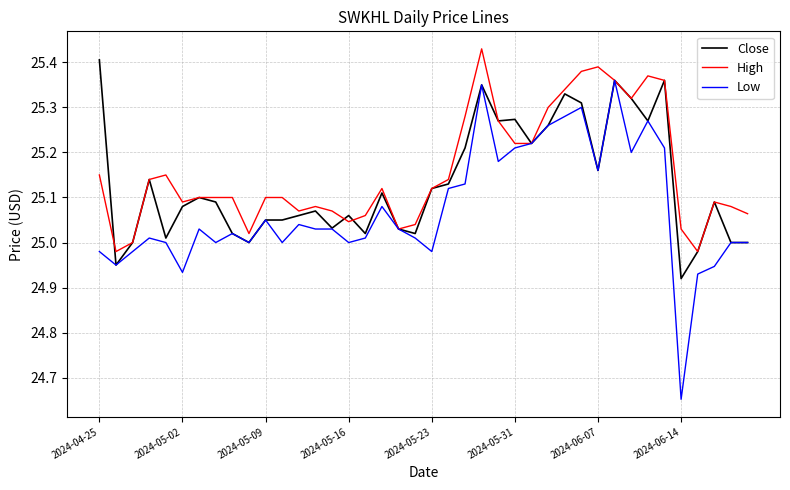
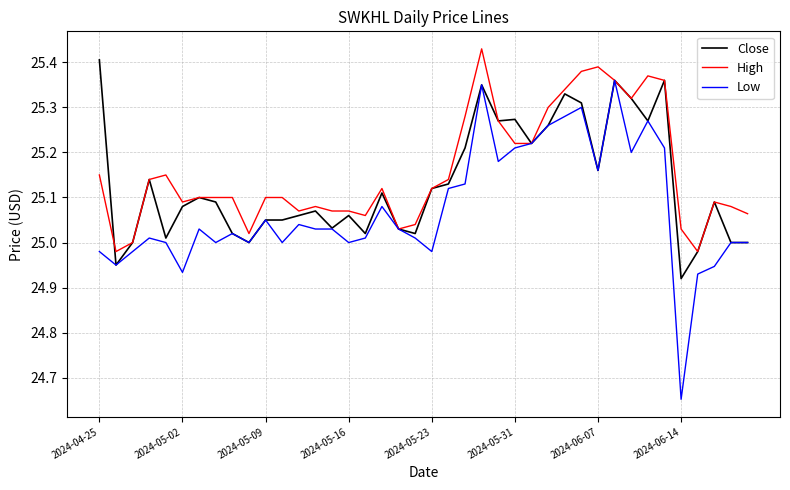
High, 2024-05-16: 25.05 -> 25.07
